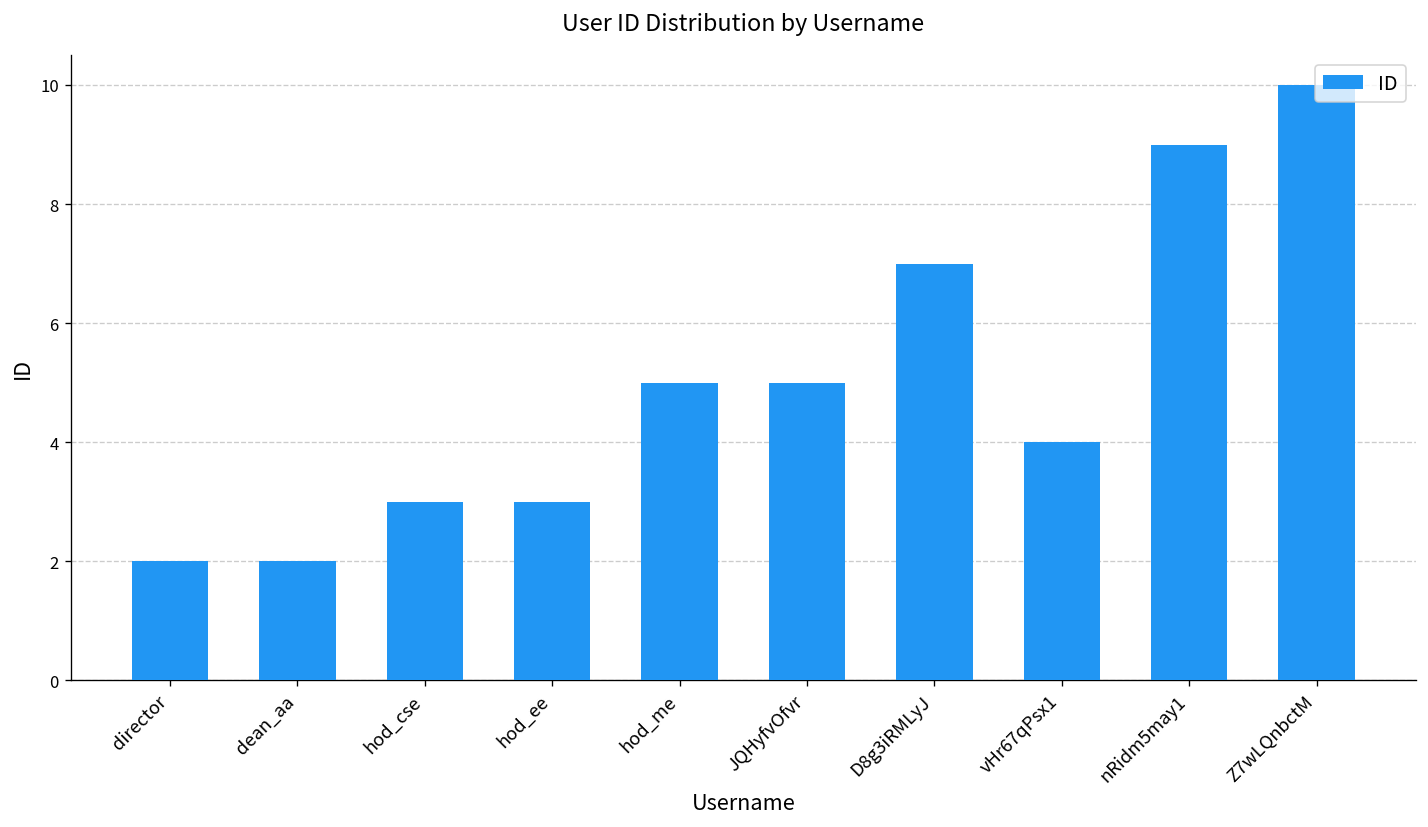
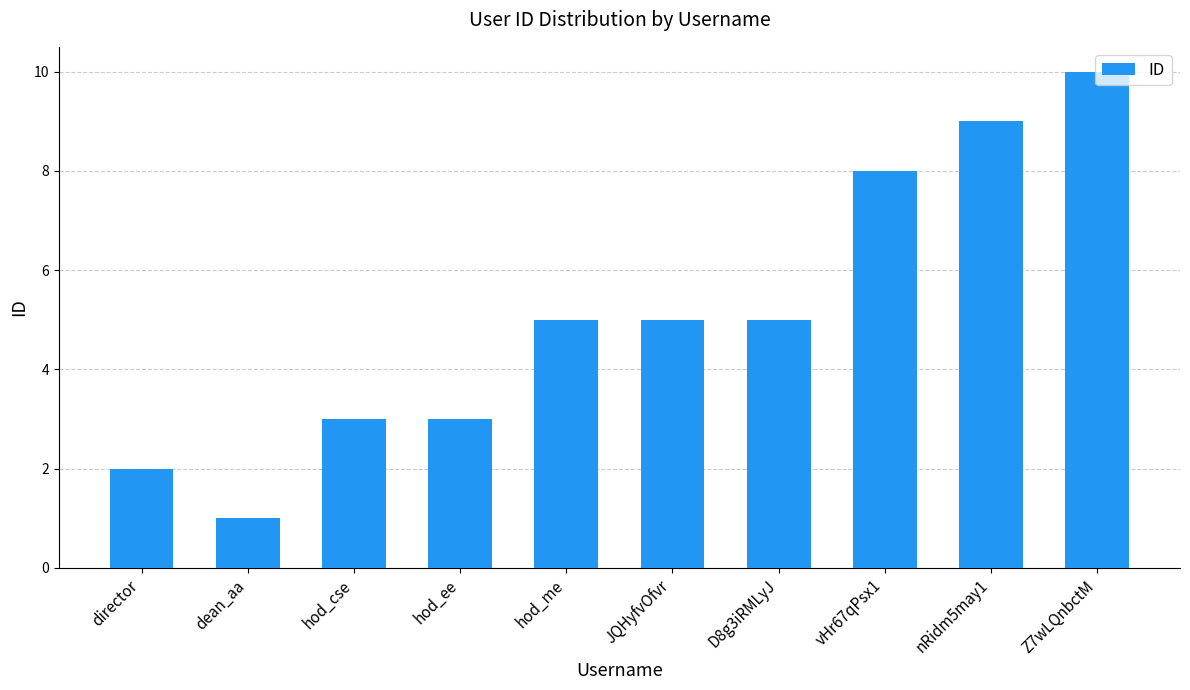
dean_aa: 2 -> 1
D8g3iRMLyJ: 7 -> 5
vHr67qPsx1: 4 -> 8
